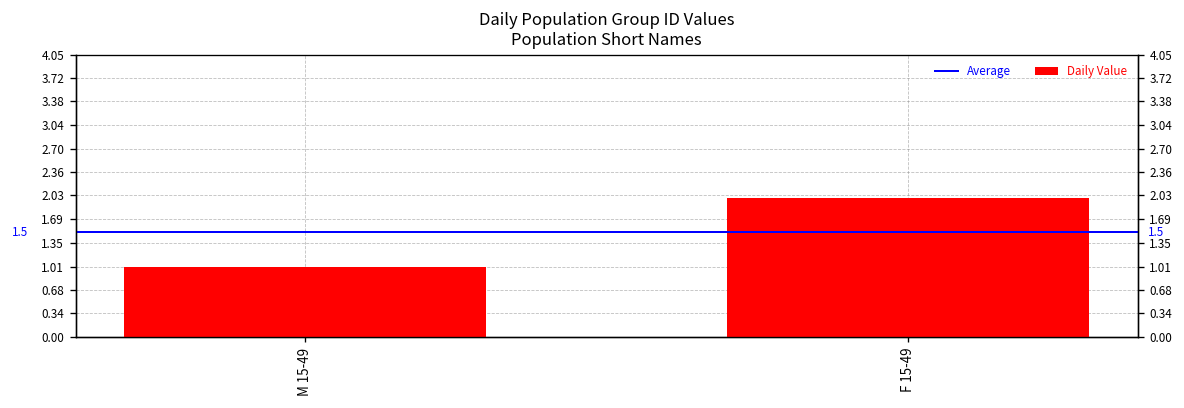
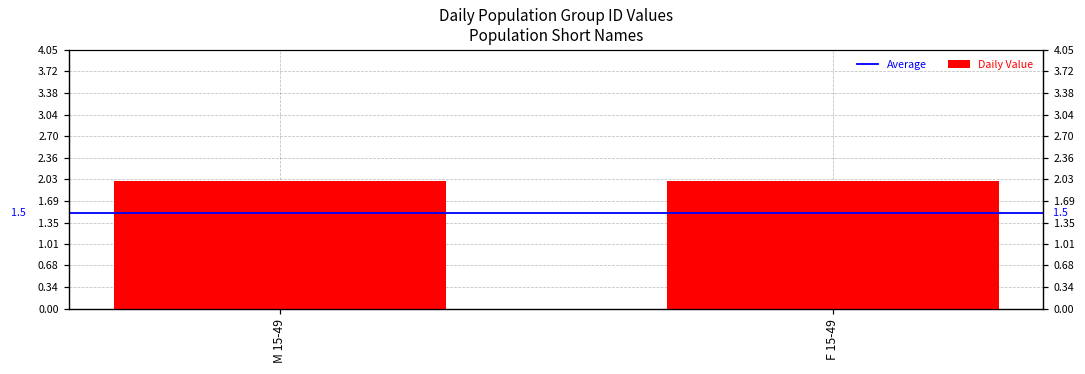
M 15-49: 1 -> 2
